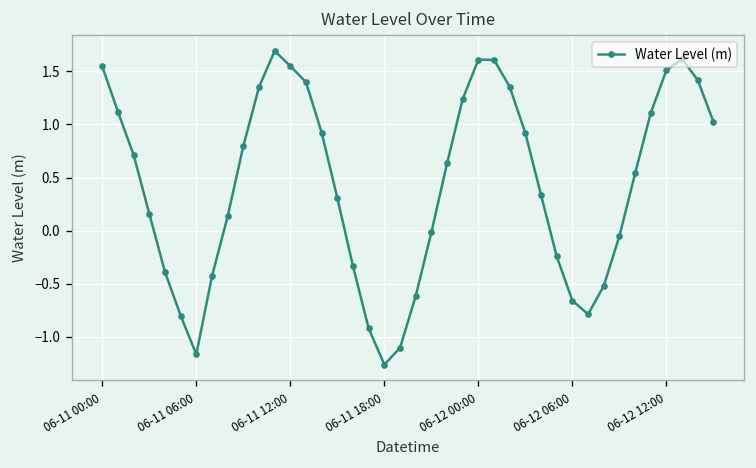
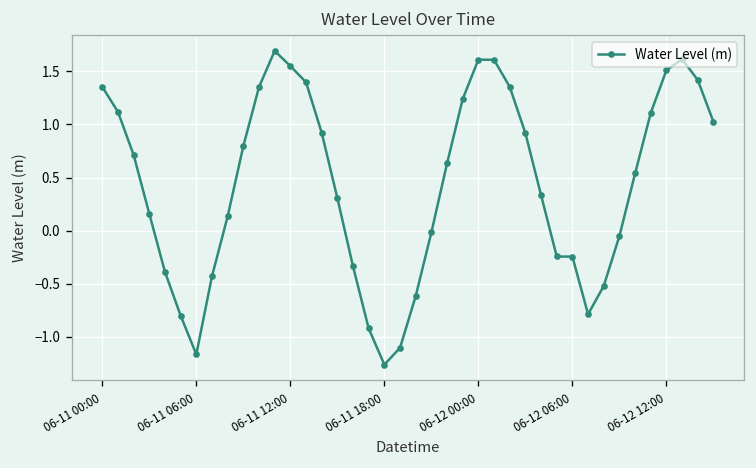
06-11 00:00: 1.5 -> 1.4
06-12 06:00: -0.7 -> -0.2
